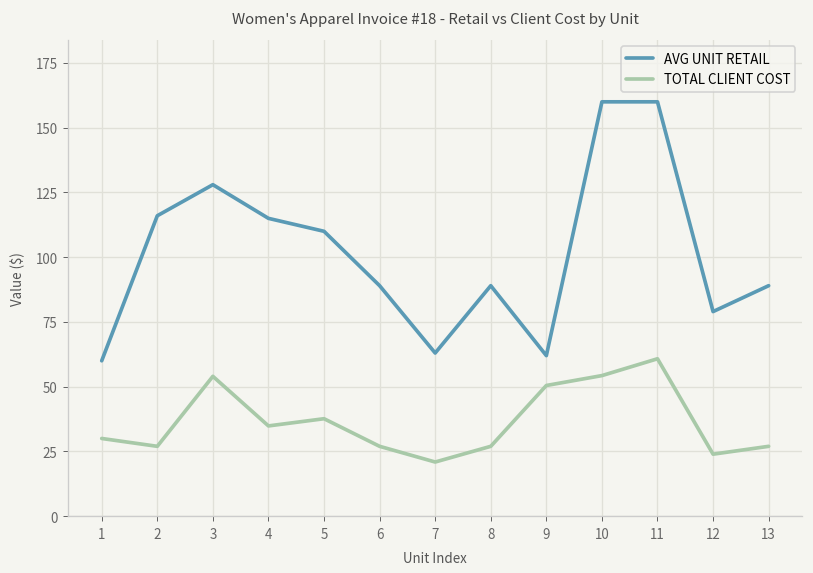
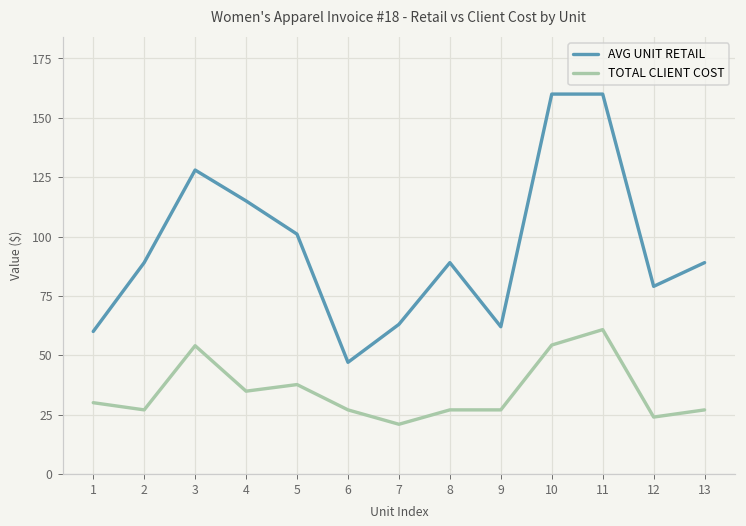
AVG UNIT RETAIL, 2: 116 -> 89
AVG UNIT RETAIL, 5: 110 -> 101
AVG UNIT RETAIL, 6: 89 -> 47
TOTAL CLIENT COST, 9: 50 -> 27
